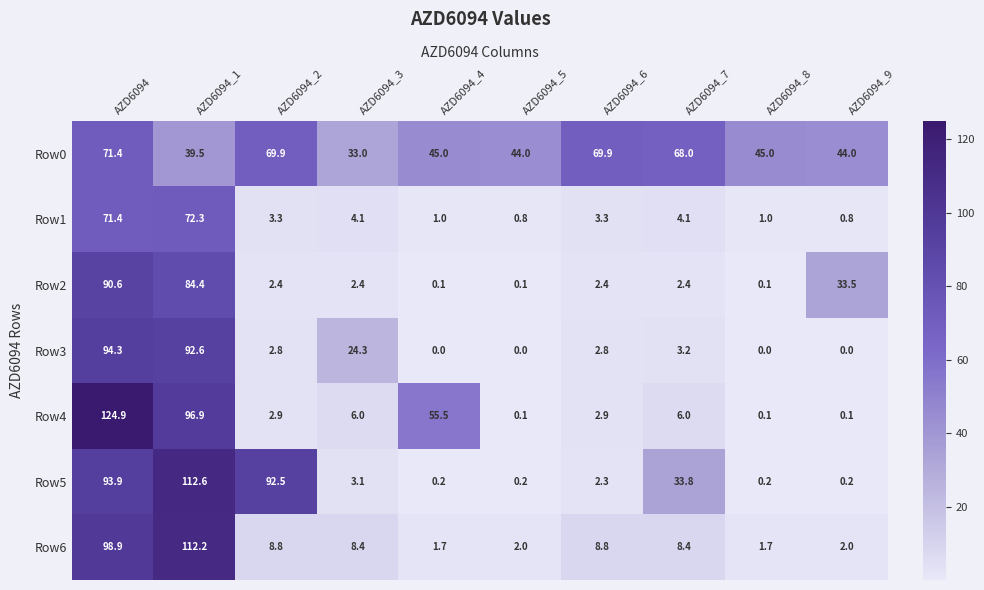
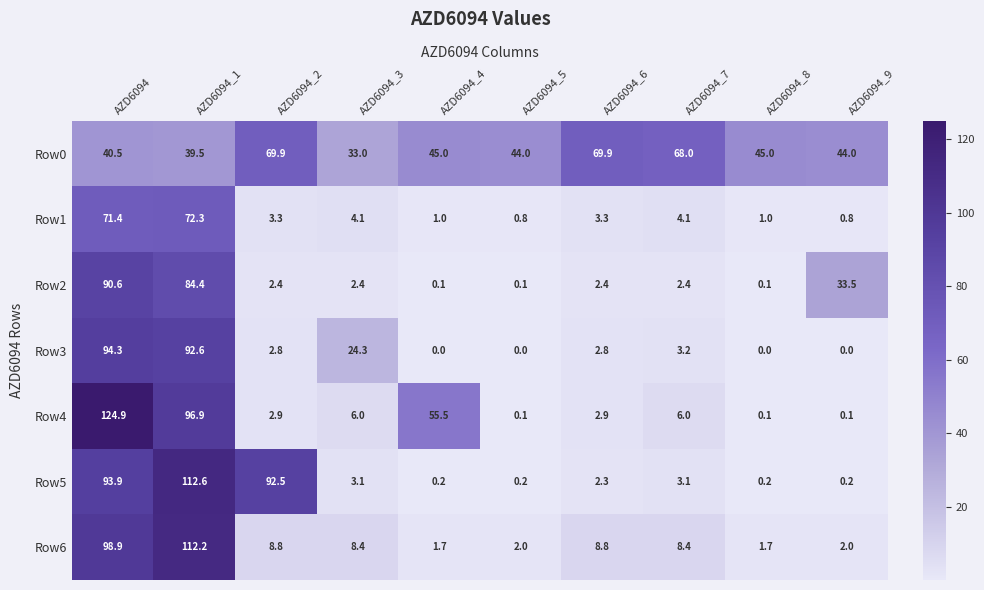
Row0, AZD6094: 71.4 -> 40.5
Row5, AZD6094_7: 33.8 -> 3.1
